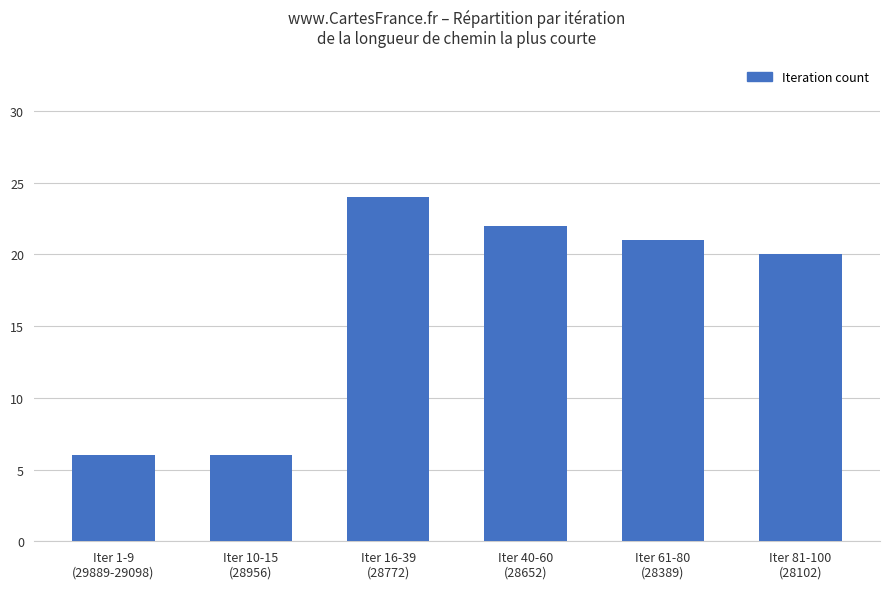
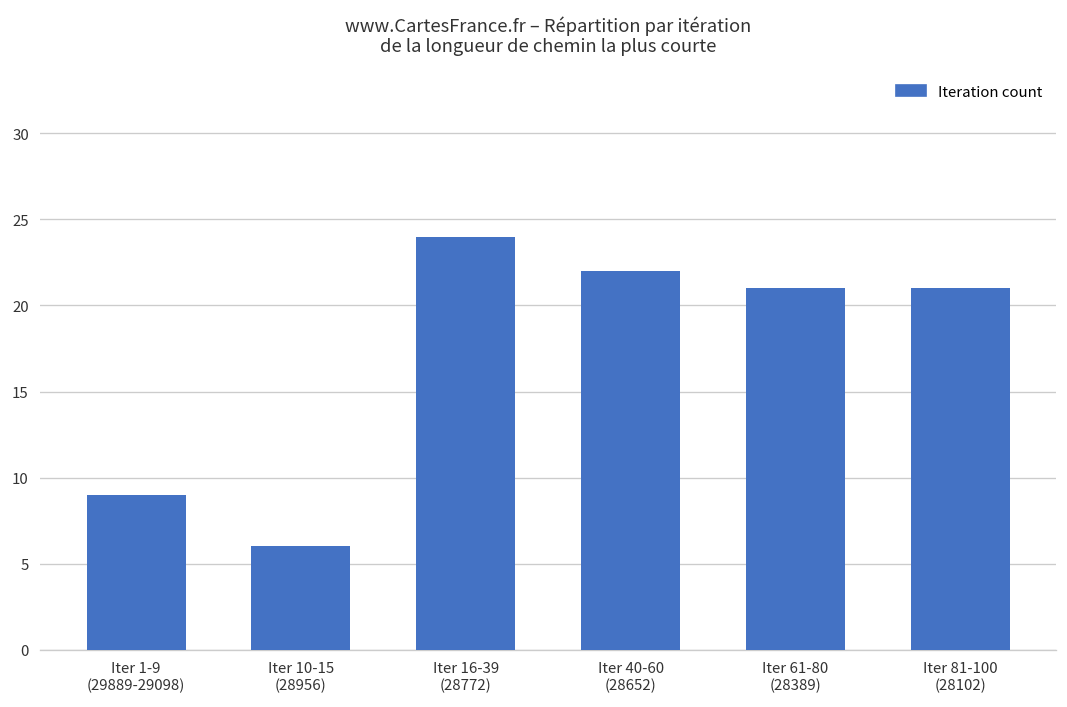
Iter 1-9 (29889-29098): 6 -> 9
Iter 81-100 (28102): 20 -> 21
